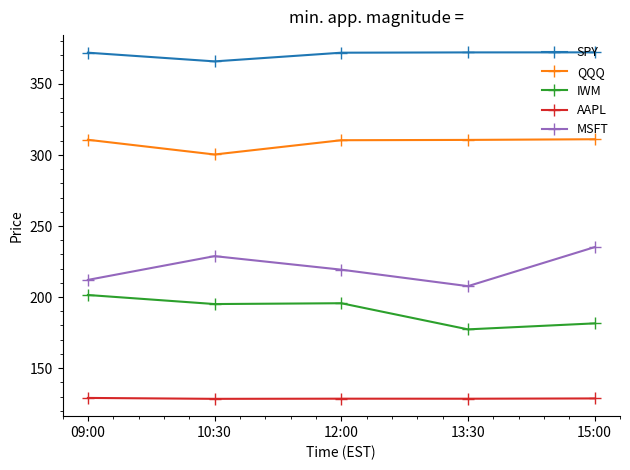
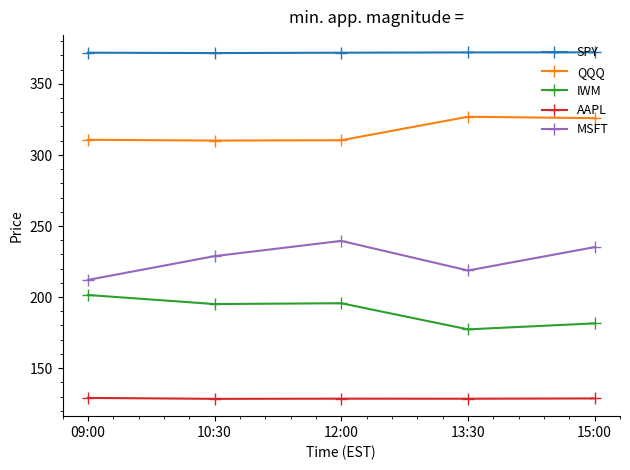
SPY, 10:30: 366 -> 372
QQQ, 10:30: 300 -> 310
MSFT, 12:00: 219 -> 240
QQQ, 13:30: 311 -> 327
MSFT, 13:30: 208 -> 219
QQQ, 15:00: 311 -> 326
